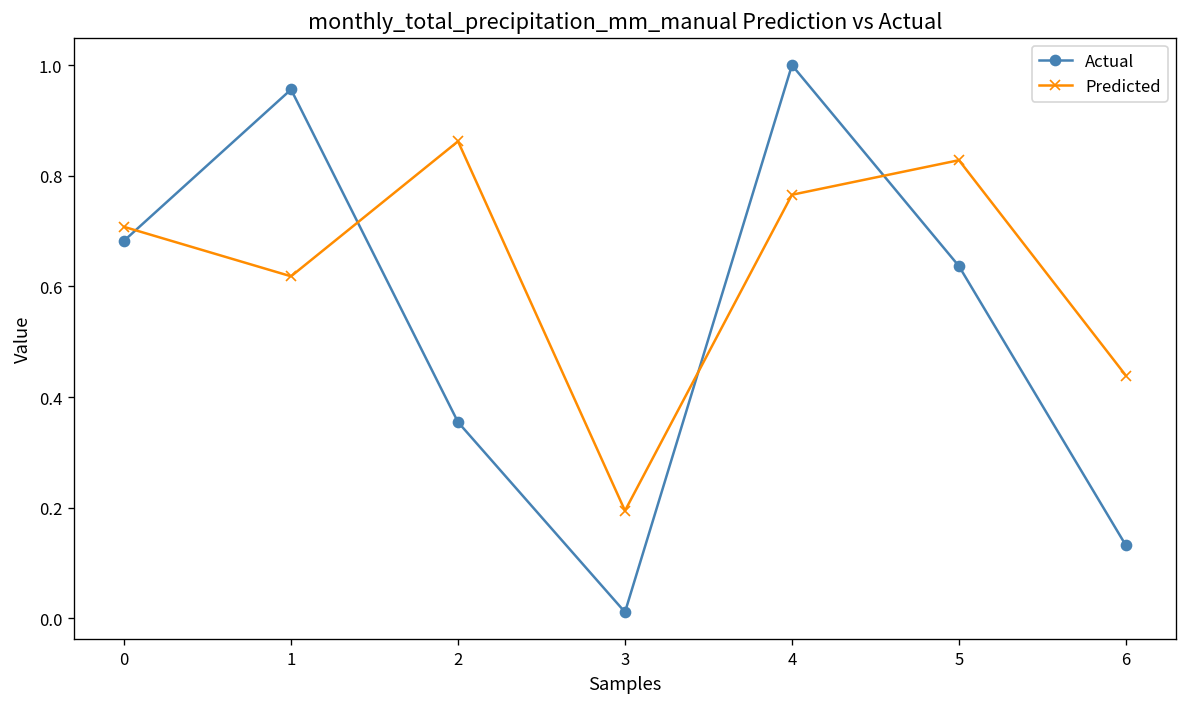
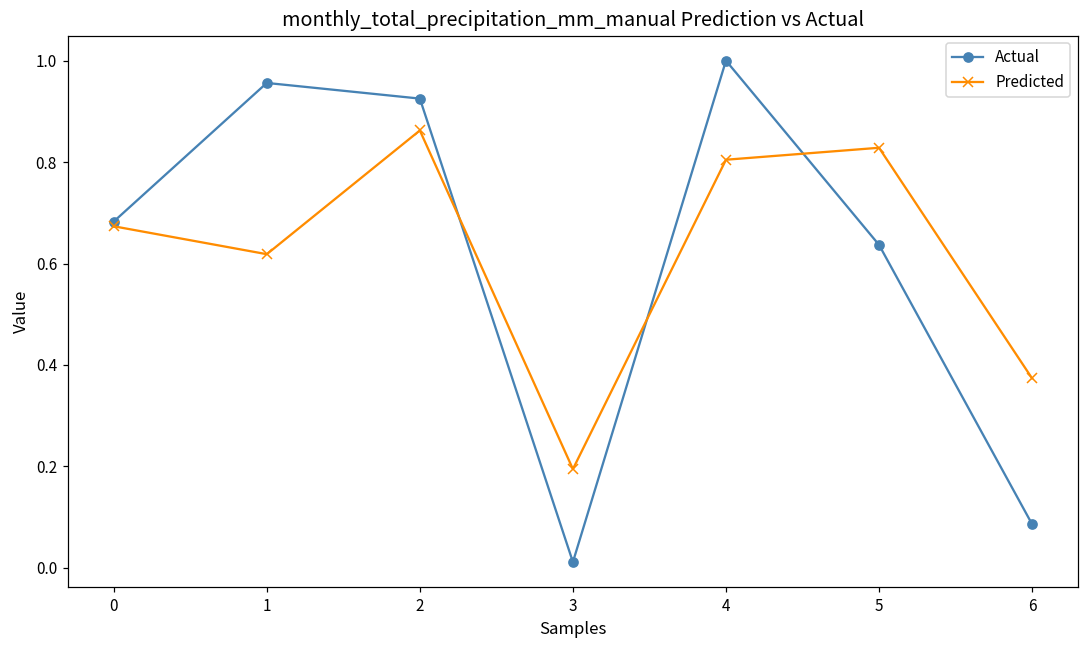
Predicted, 0: 0.71 -> 0.67
Actual, 2: 0.35 -> 0.93
Predicted, 4: 0.77 -> 0.80
Actual, 6: 0.13 -> 0.09
Predicted, 6: 0.44 -> 0.37
